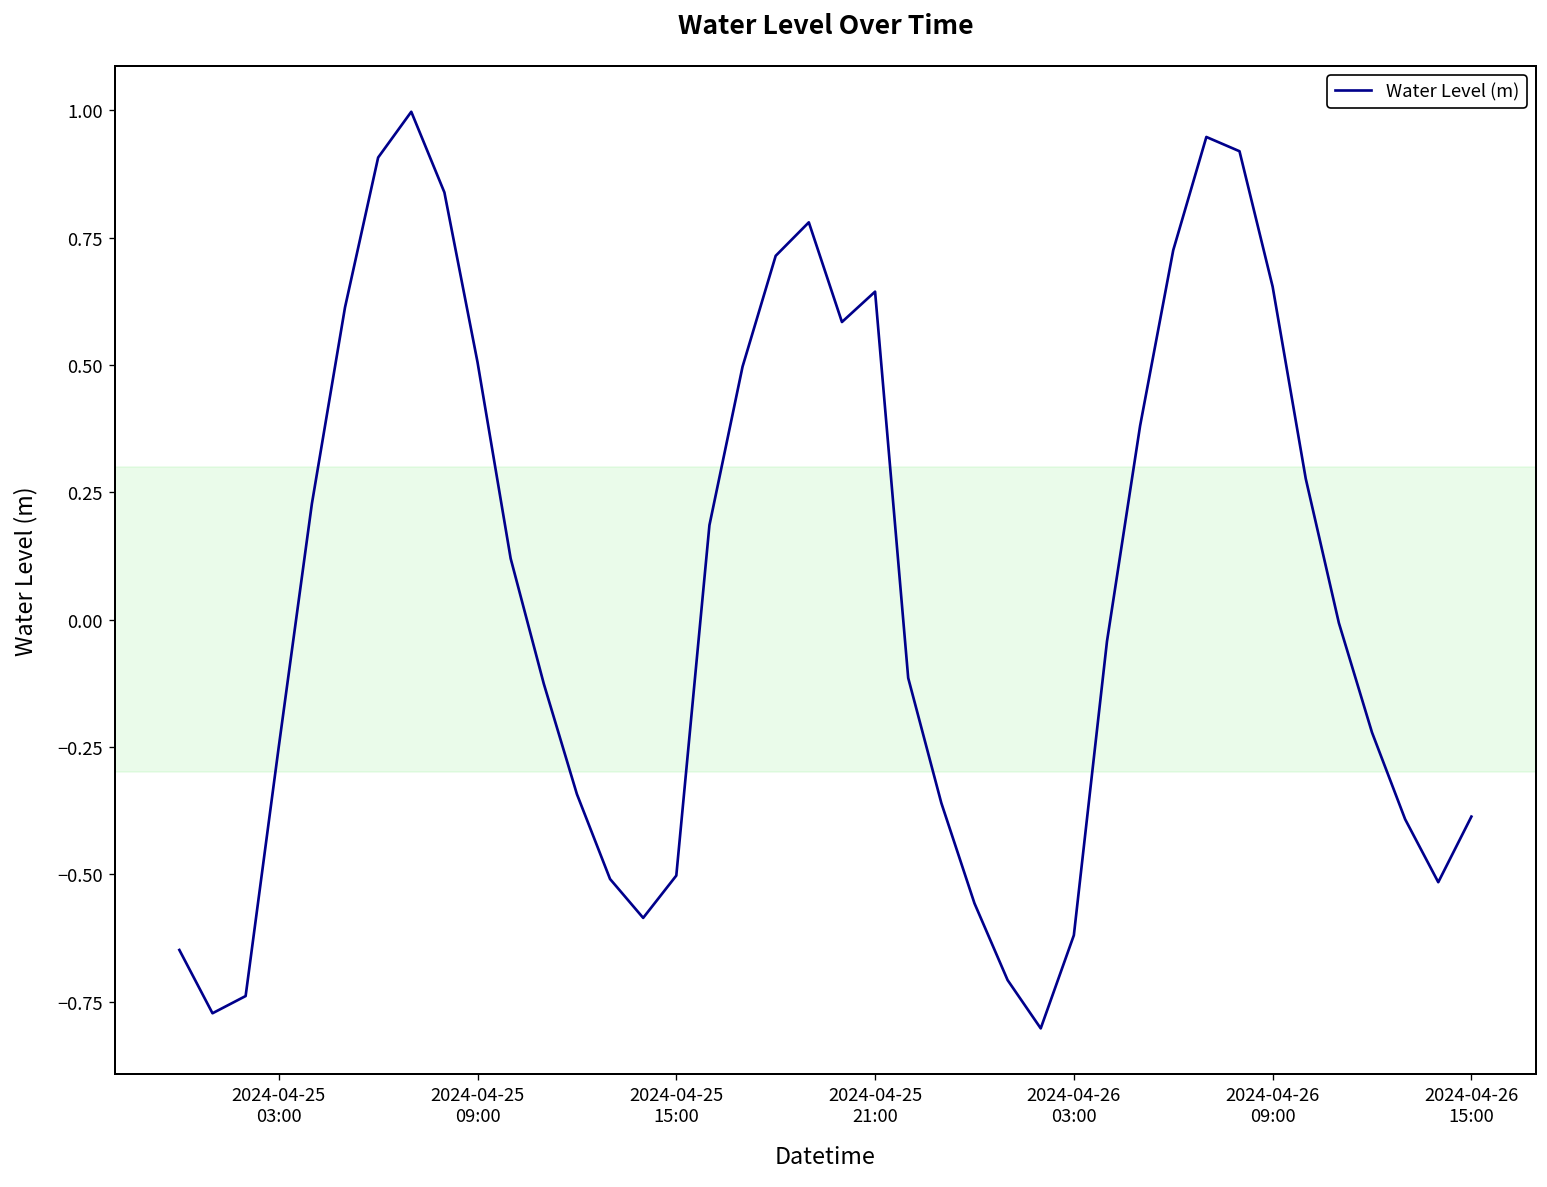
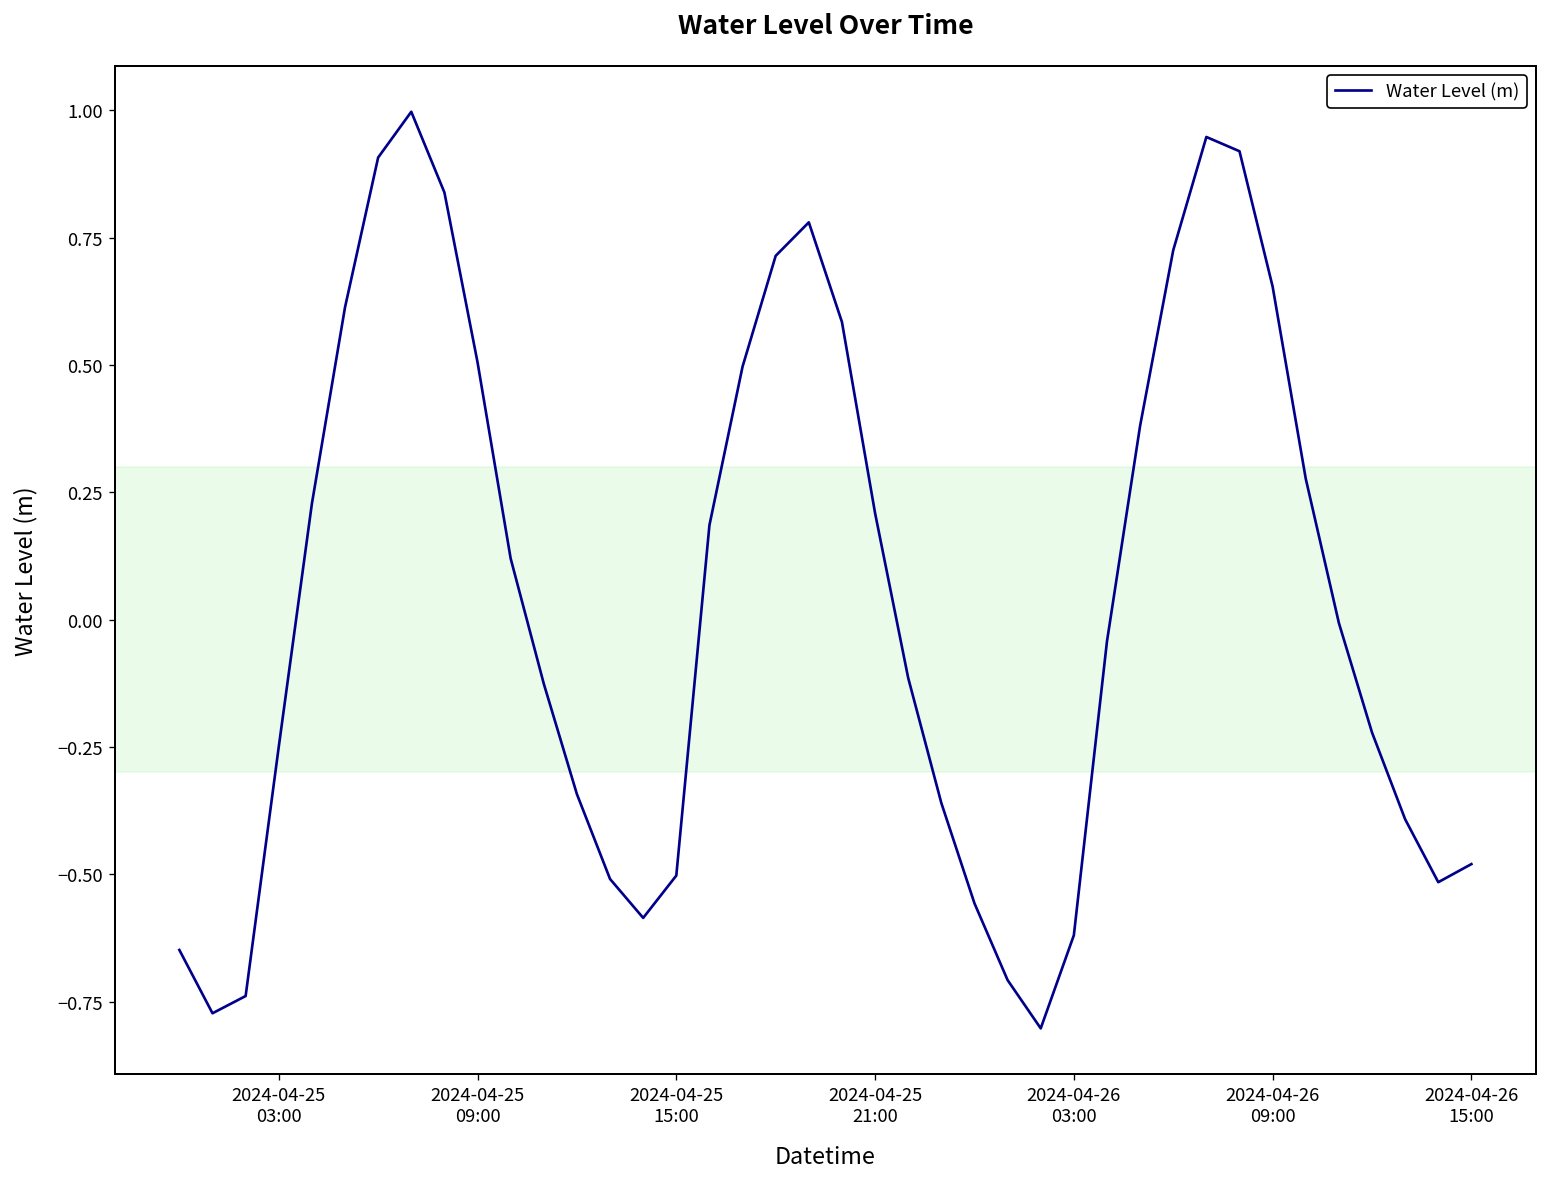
2024-04-25 21:00: 0.64 -> 0.21
2024-04-26 15:00: -0.39 -> -0.48
